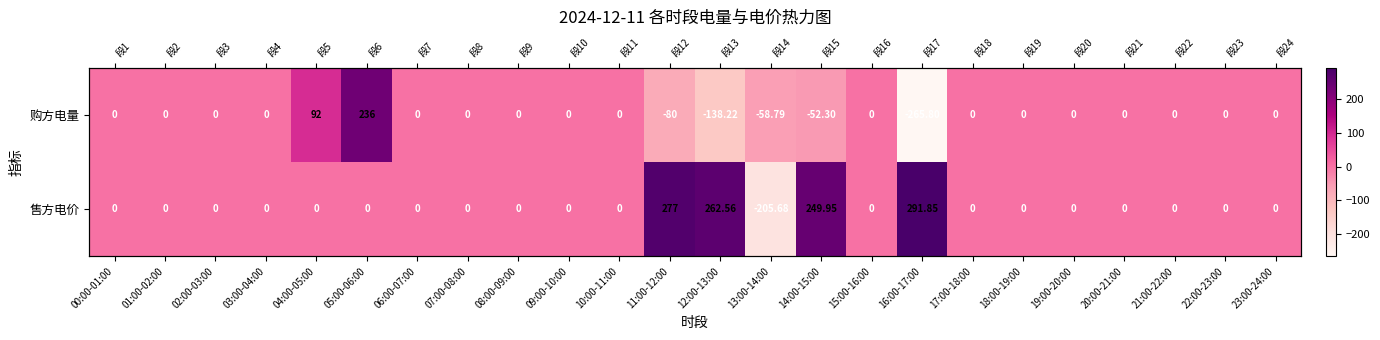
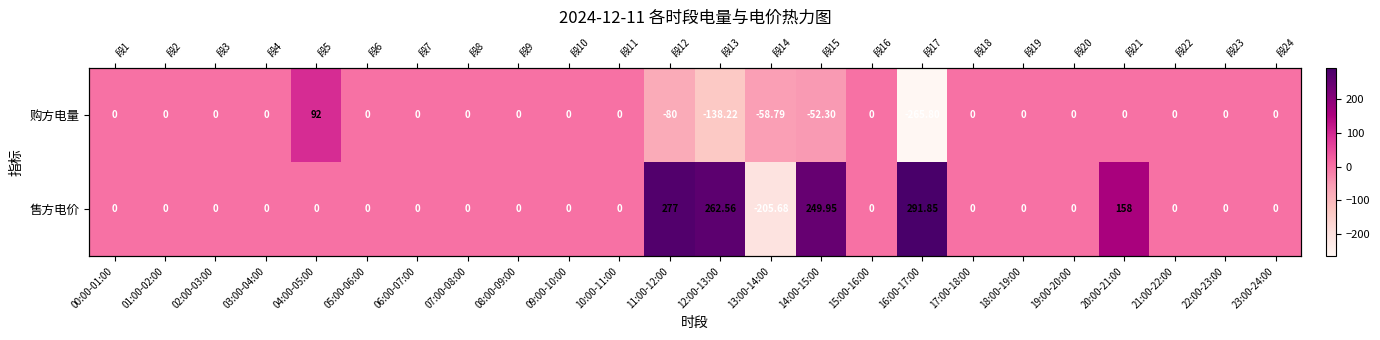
购方电量, 05:00-06:00: 236 -> 0
售方电价, 20:00-21:00: 0 -> 158
